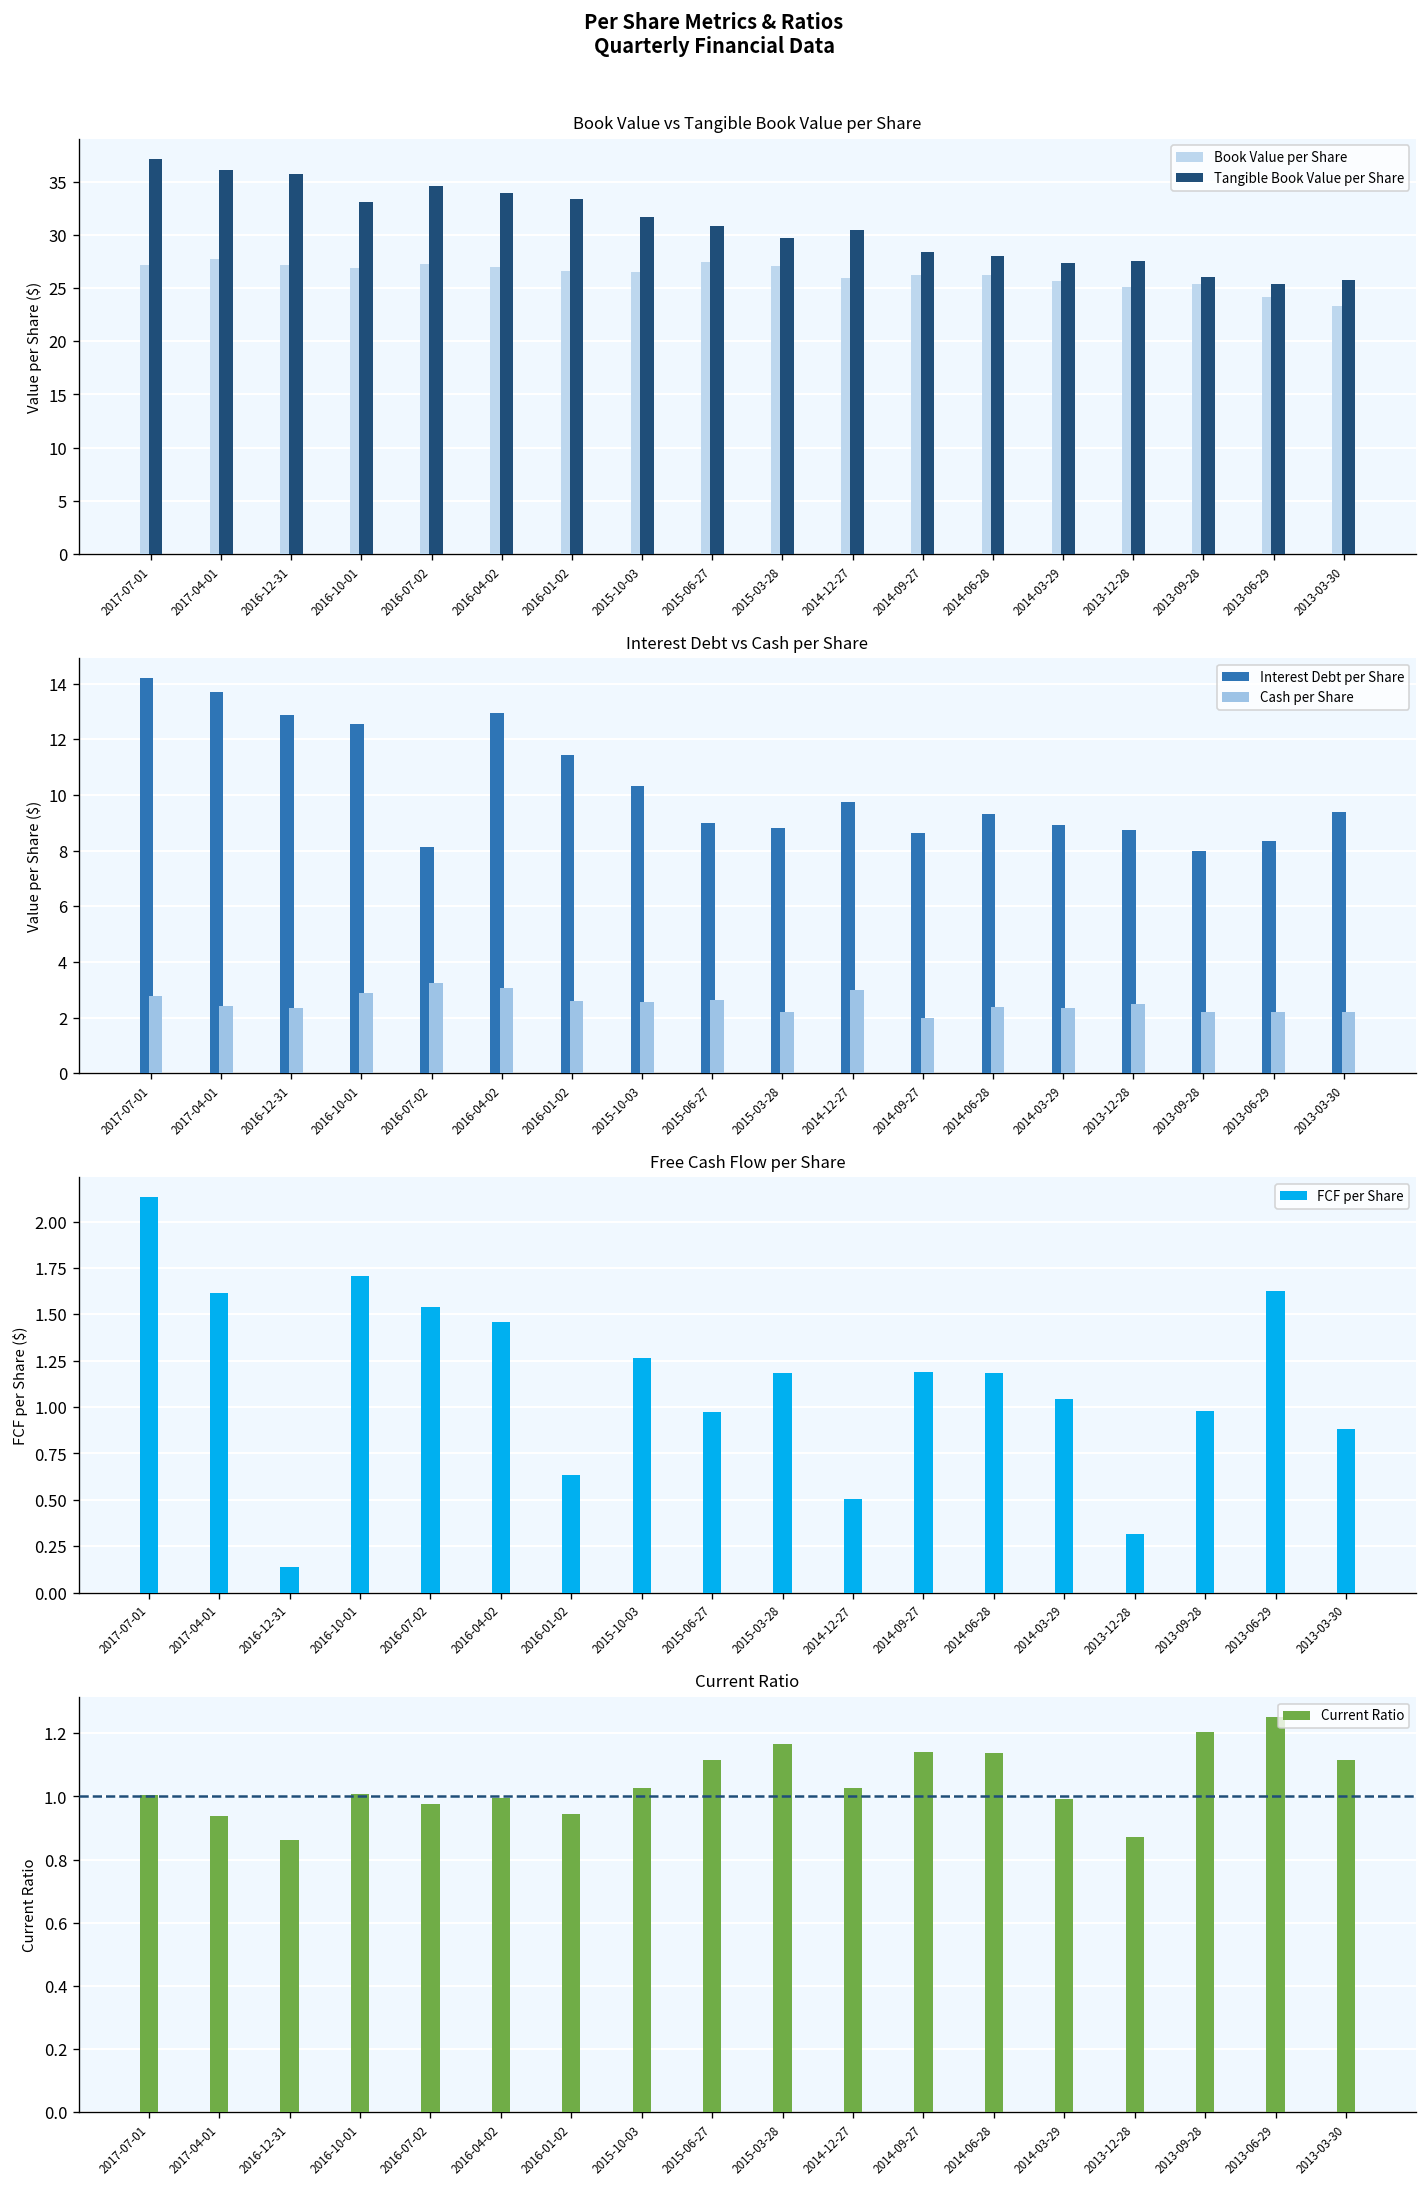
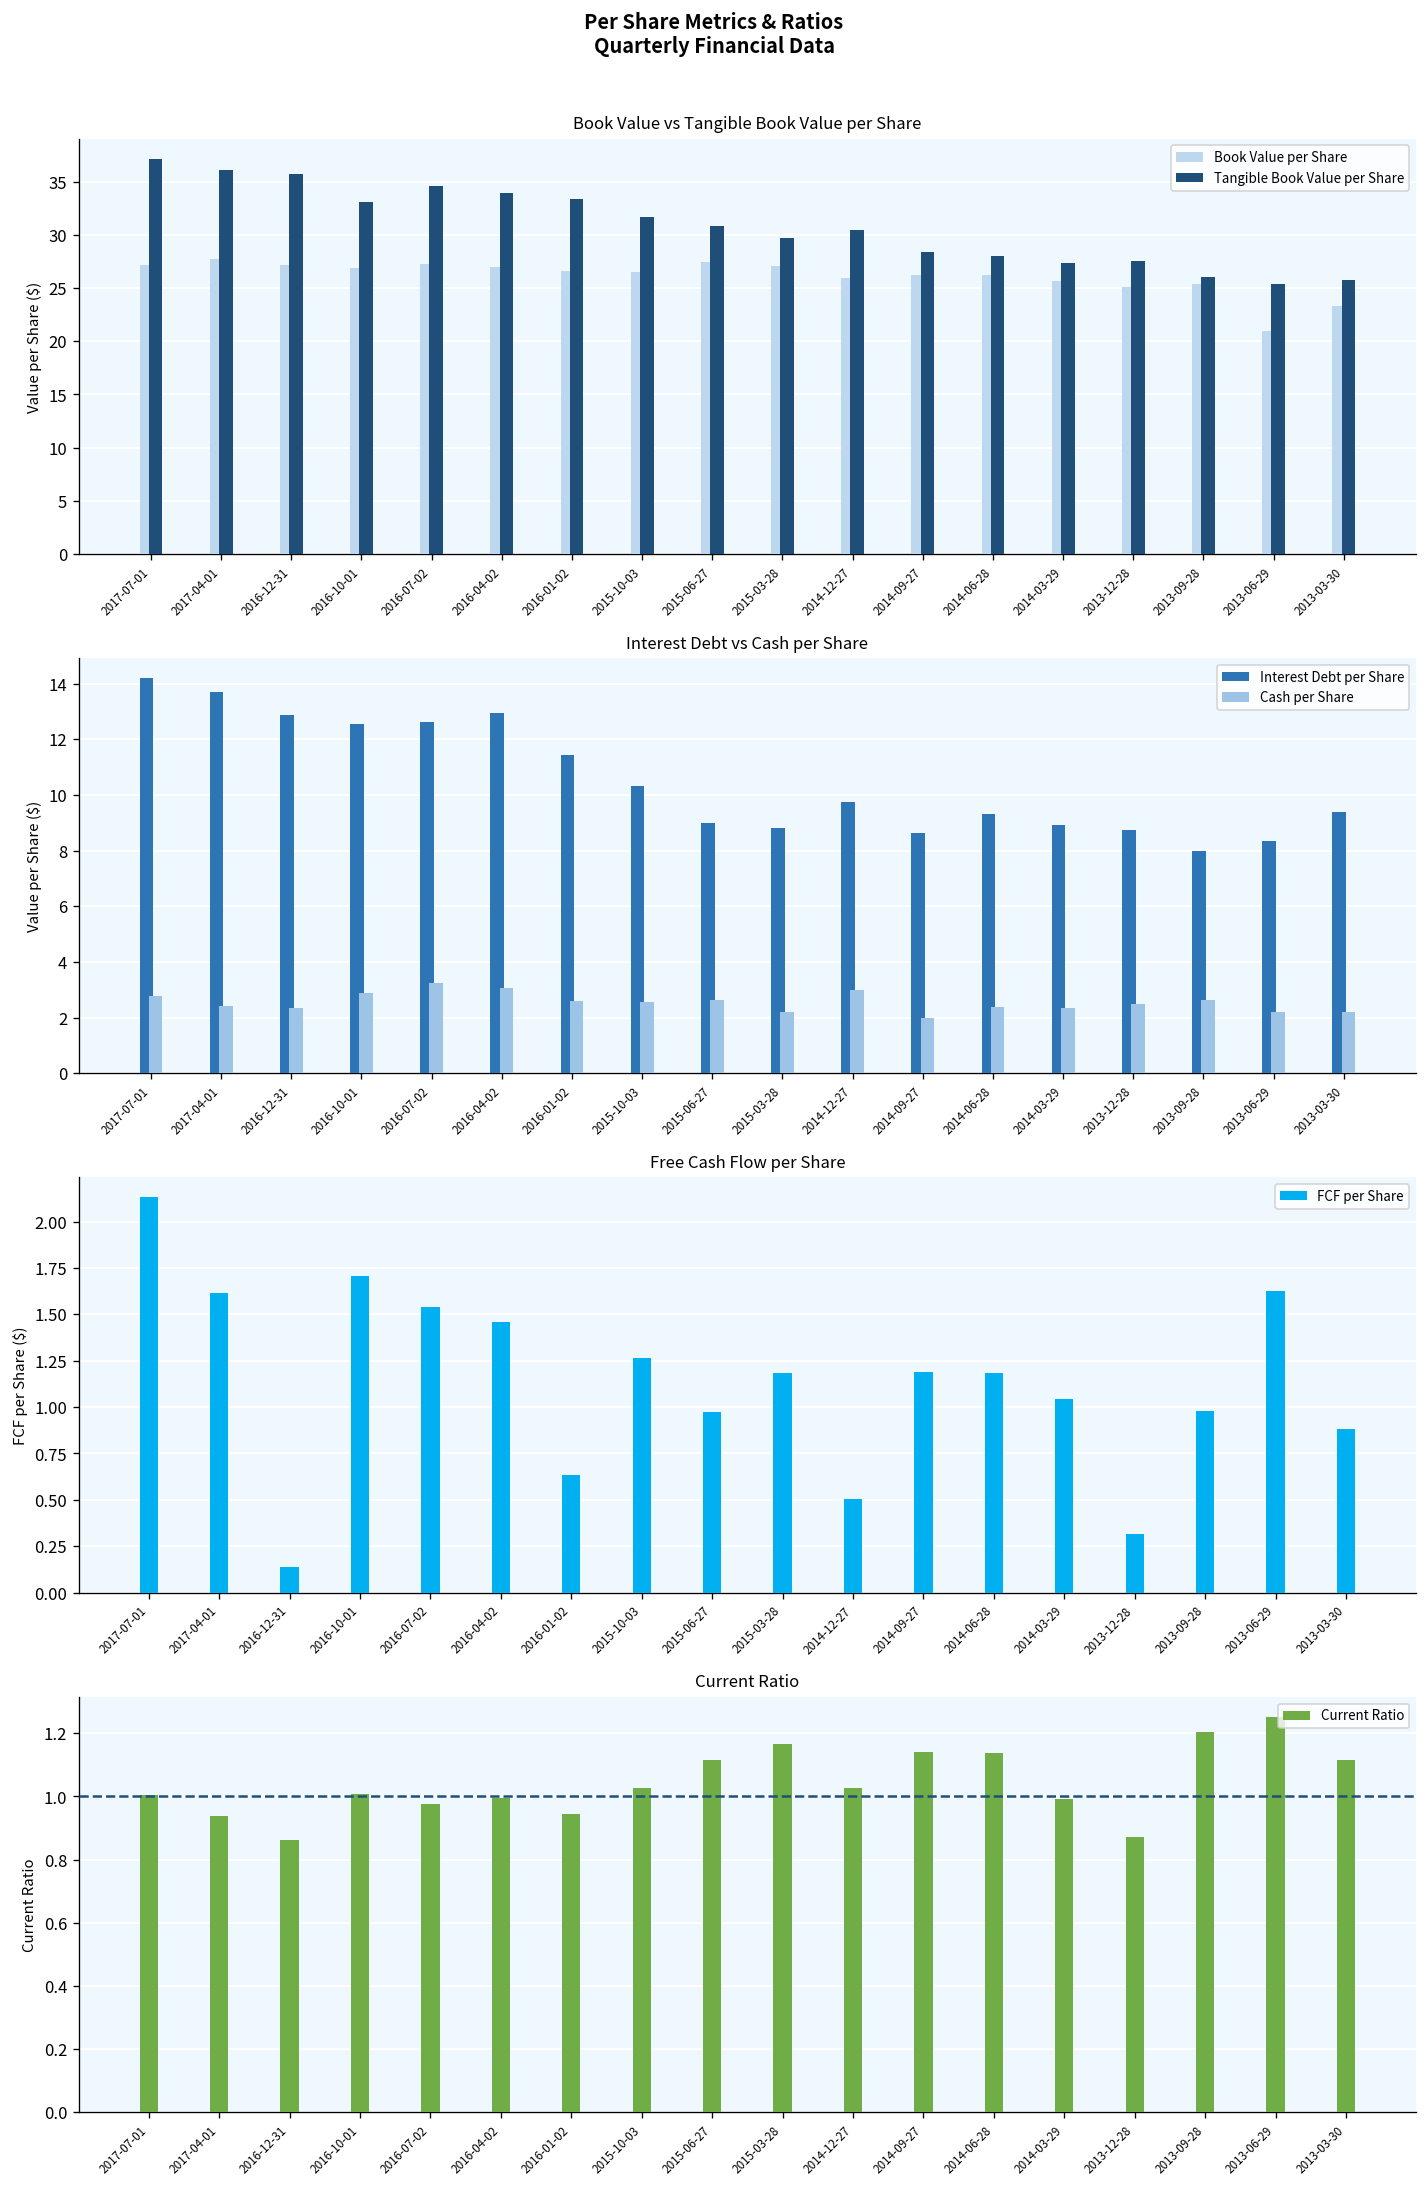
Book Value vs Tangible Book Value per Share, Book Value per Share, 2013-06-29: 24 -> 21
Interest Debt vs Cash per Share, Interest Debt per Share, 2016-07-02: 8.1 -> 12.6
Interest Debt vs Cash per Share, Cash per Share, 2013-09-28: 2.2 -> 2.6
